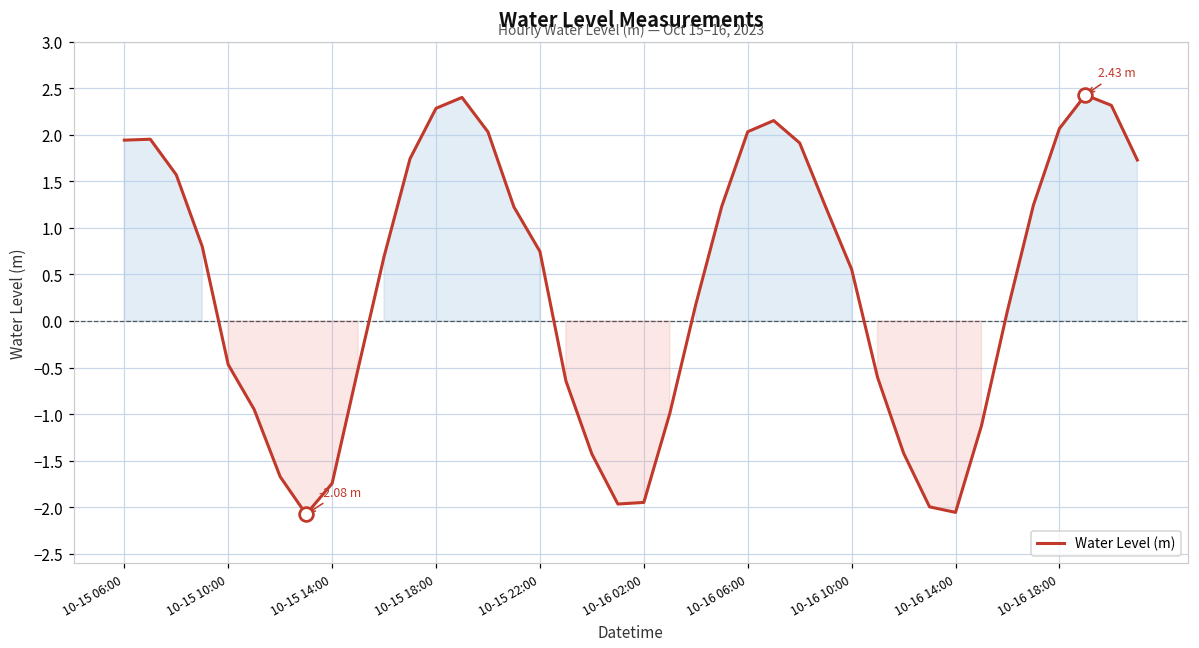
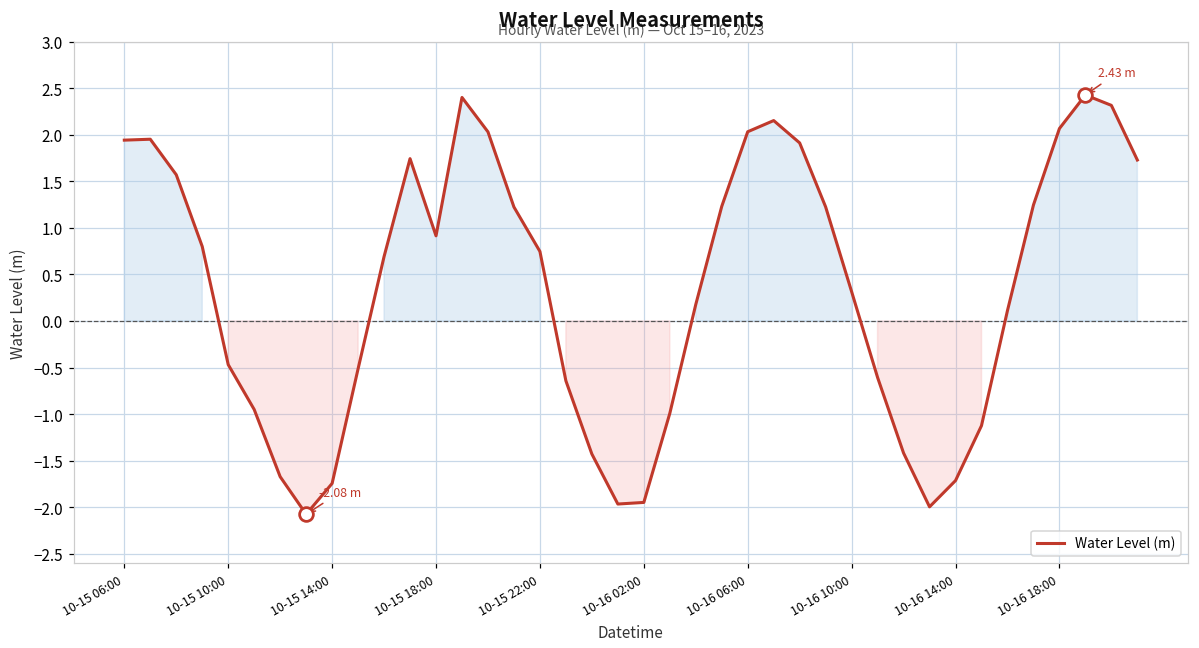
Water Level (m), 10-15 18:00: 2.3 -> 0.9
Water Level (m), 10-16 10:00: 0.6 -> 0.3
Water Level (m), 10-16 14:00: -2.1 -> -1.7
